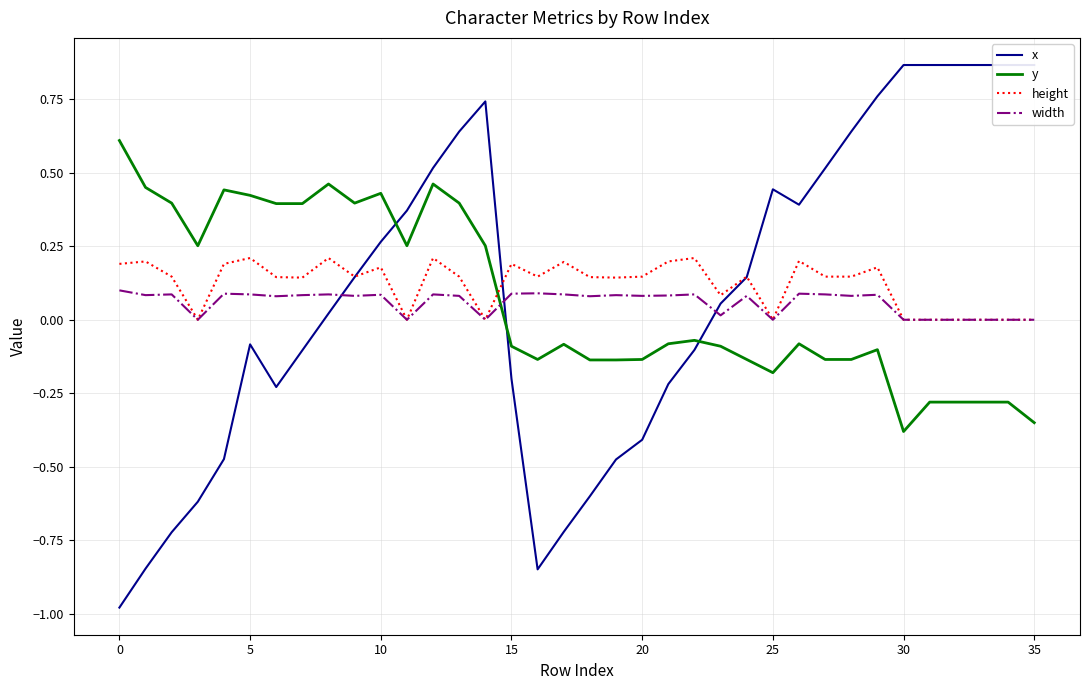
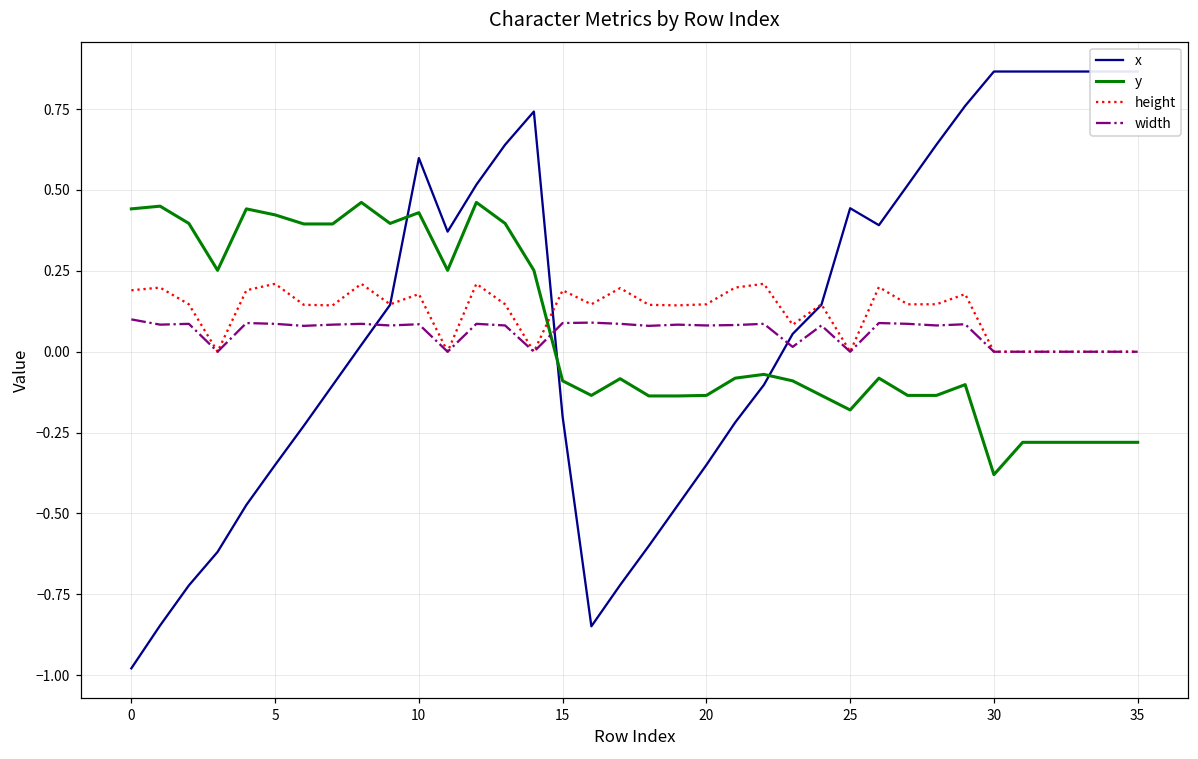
y, 0: 0.61 -> 0.44
x, 5: -0.08 -> -0.35
x, 10: 0.27 -> 0.60
x, 20: -0.41 -> -0.35
y, 35: -0.35 -> -0.28
